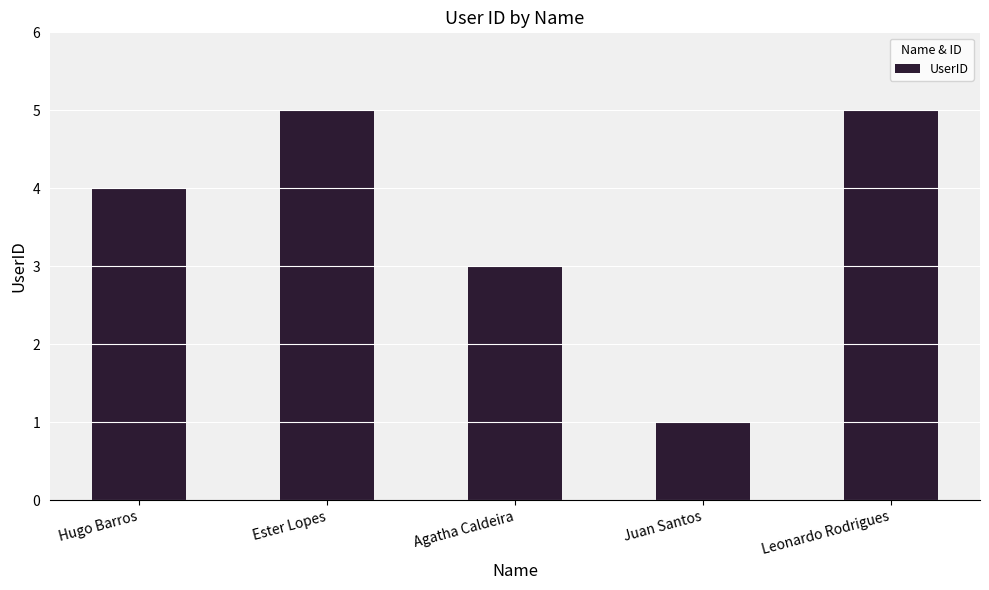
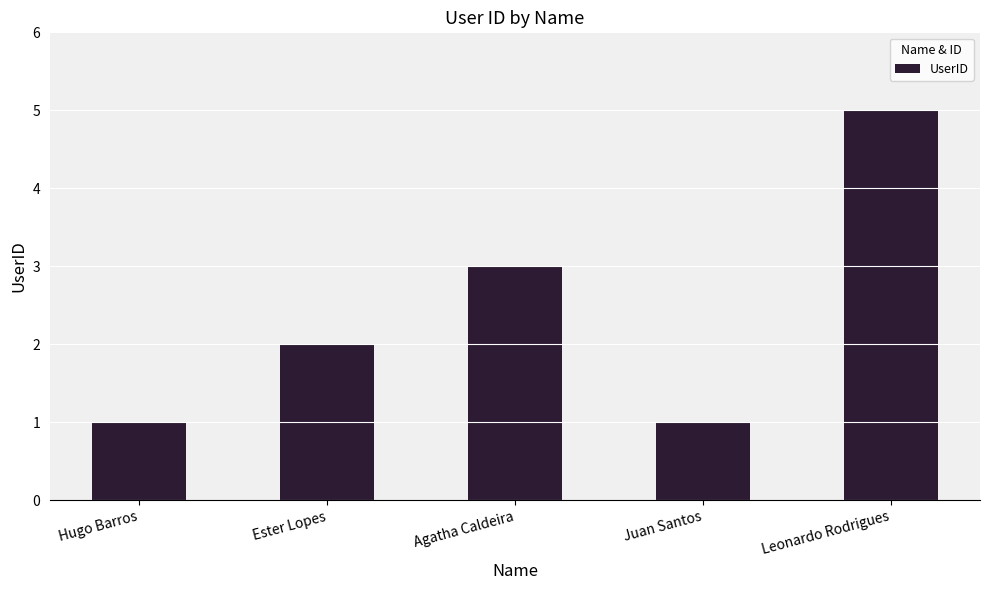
Hugo Barros: 4 -> 1
Ester Lopes: 5 -> 2
